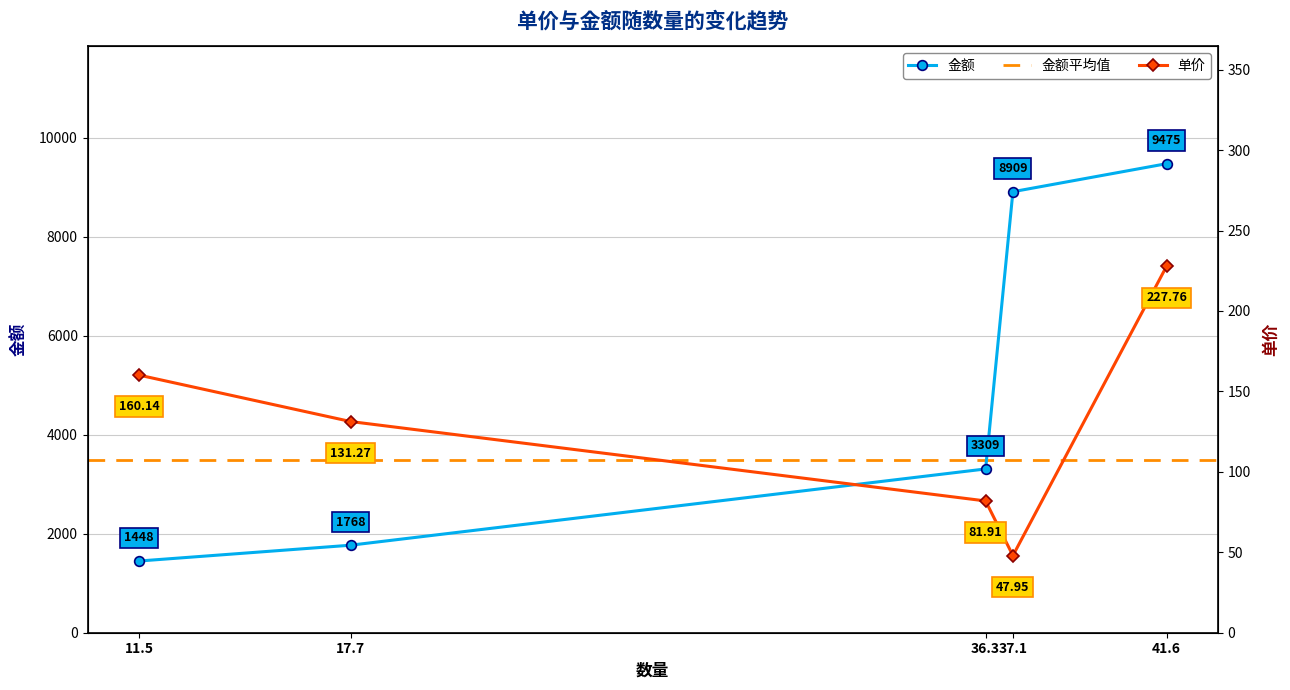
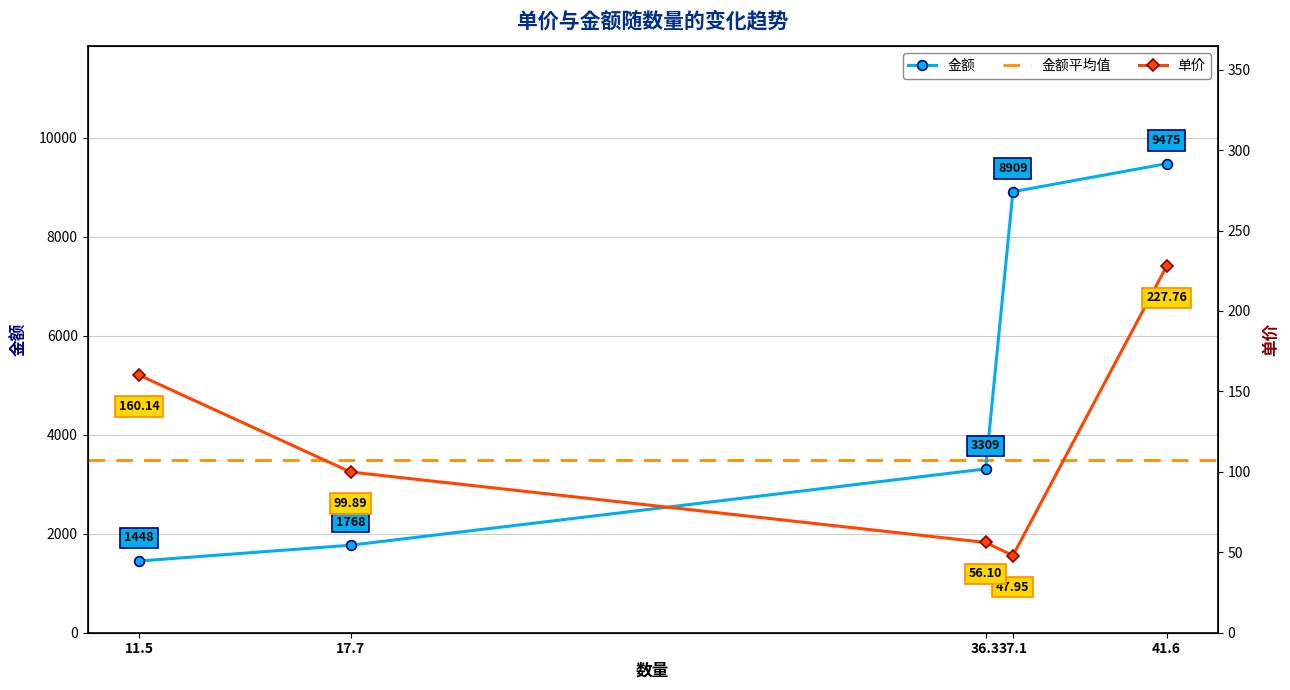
单价, 17.7: 131.27 -> 99.89
单价, 36.3: 81.91 -> 56.10
